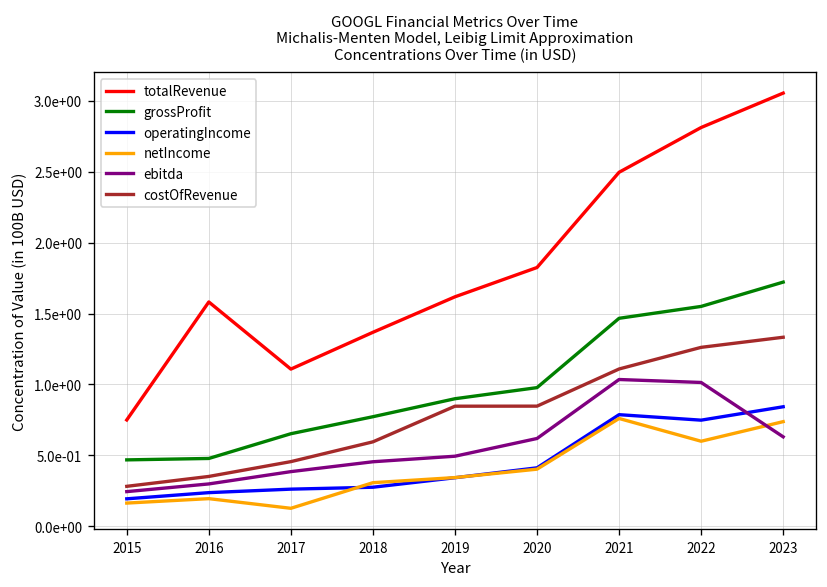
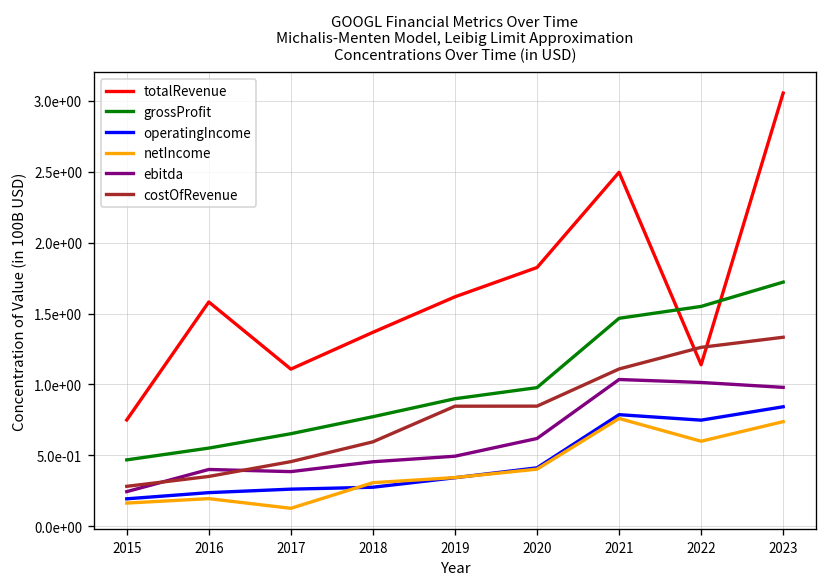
grossProfit, 2016: 0.48 -> 0.55
ebitda, 2016: 0.30 -> 0.40
totalRevenue, 2022: 2.81 -> 1.14
ebitda, 2023: 0.63 -> 0.98
